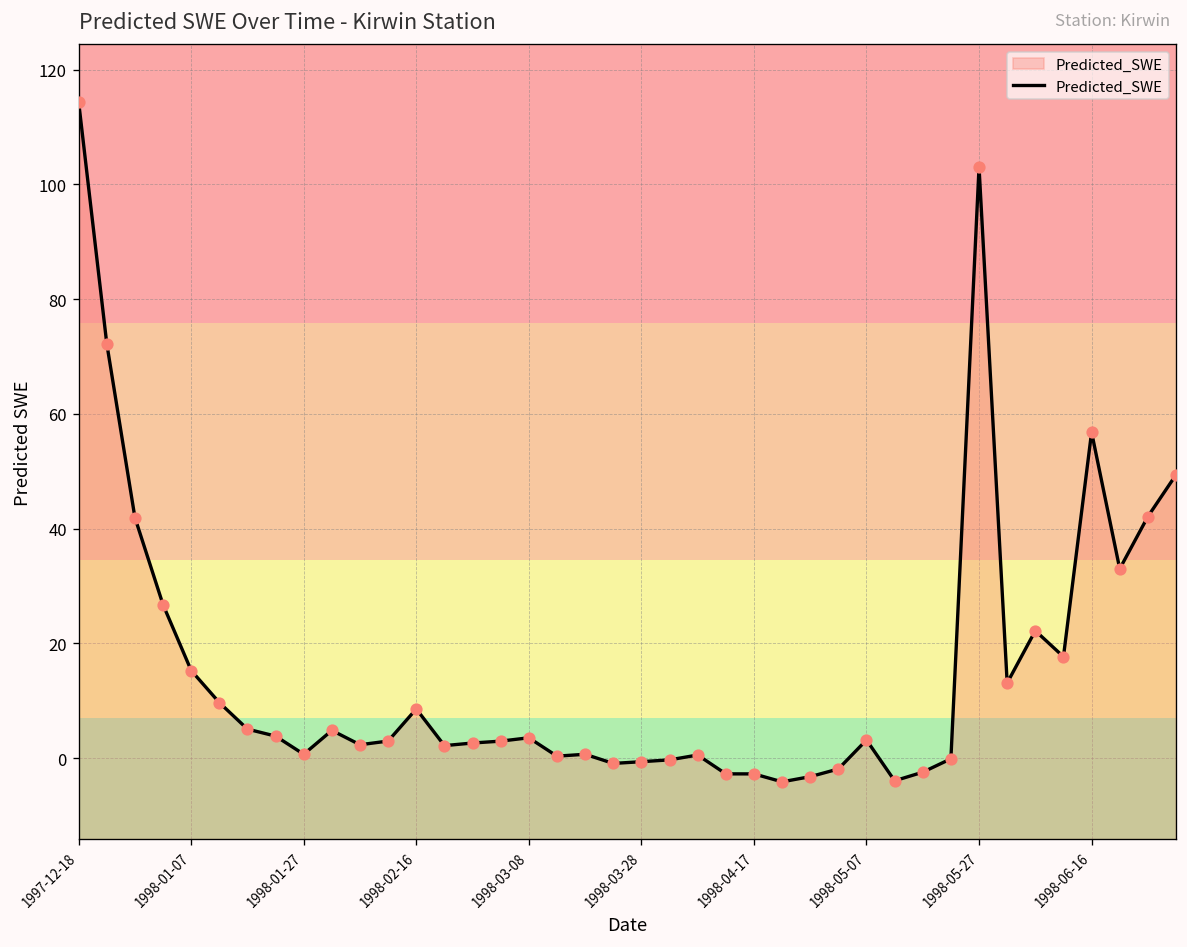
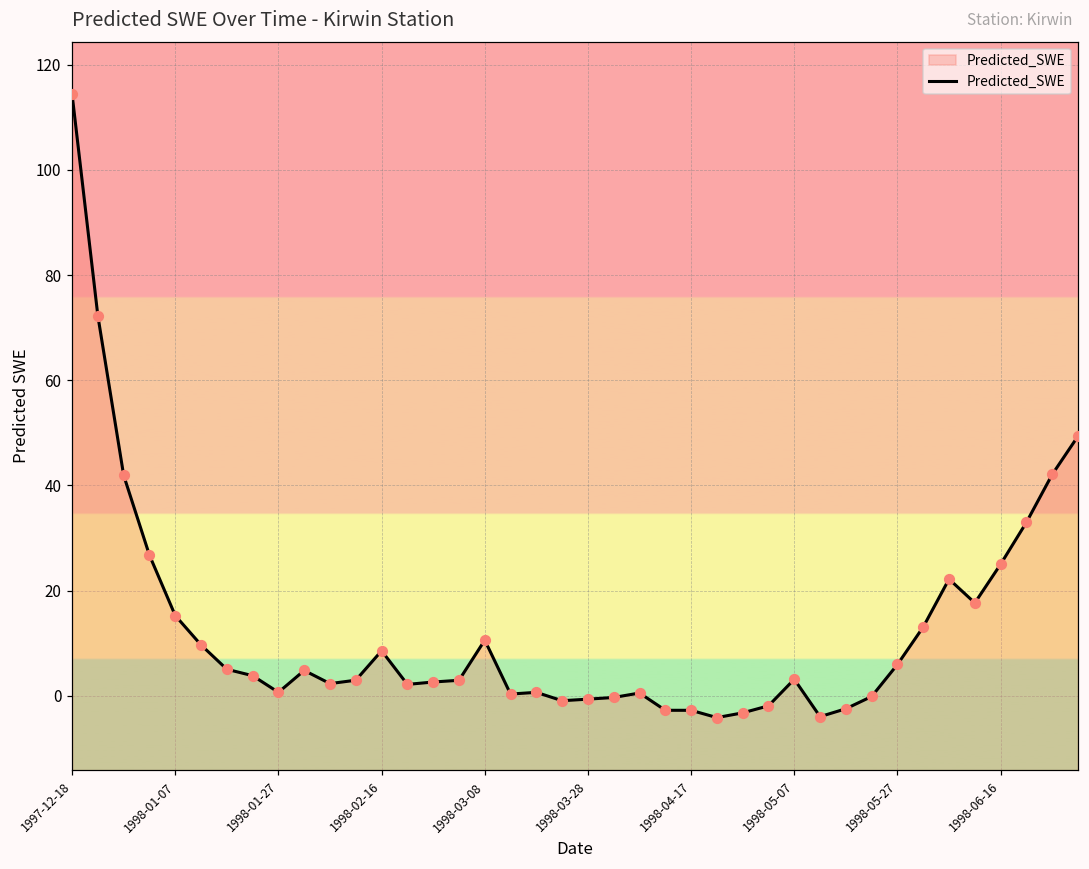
1998-03-08: 4 -> 11
1998-05-27: 103 -> 6
1998-06-16: 57 -> 25
